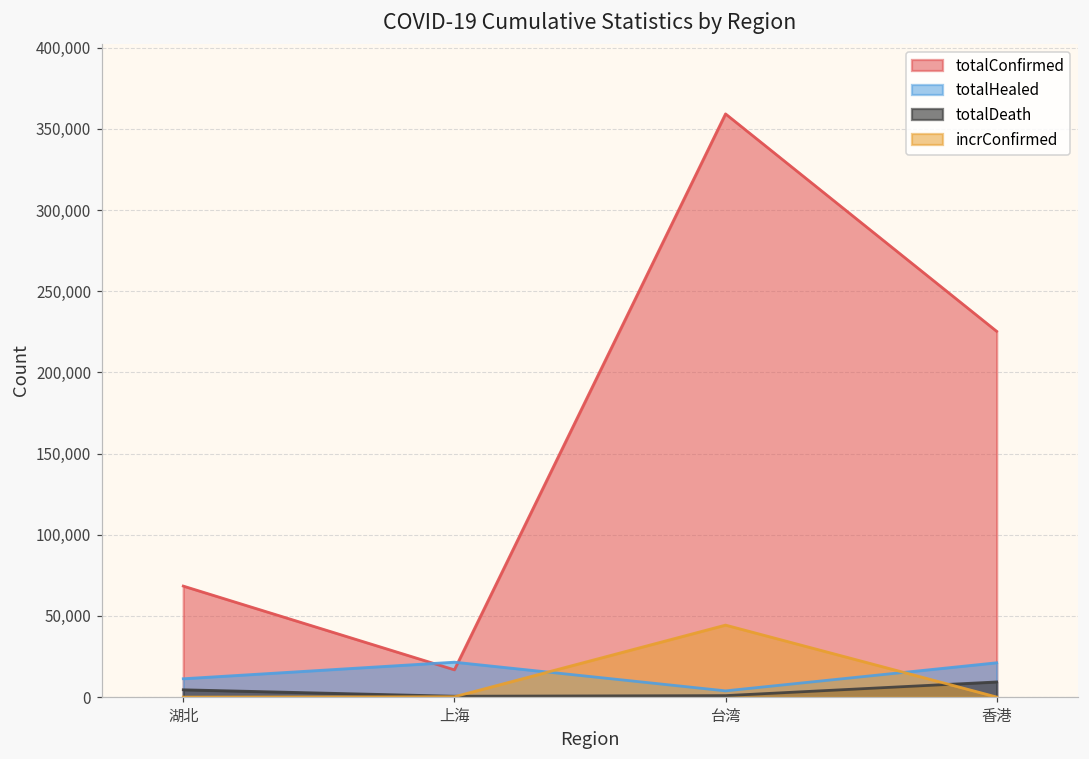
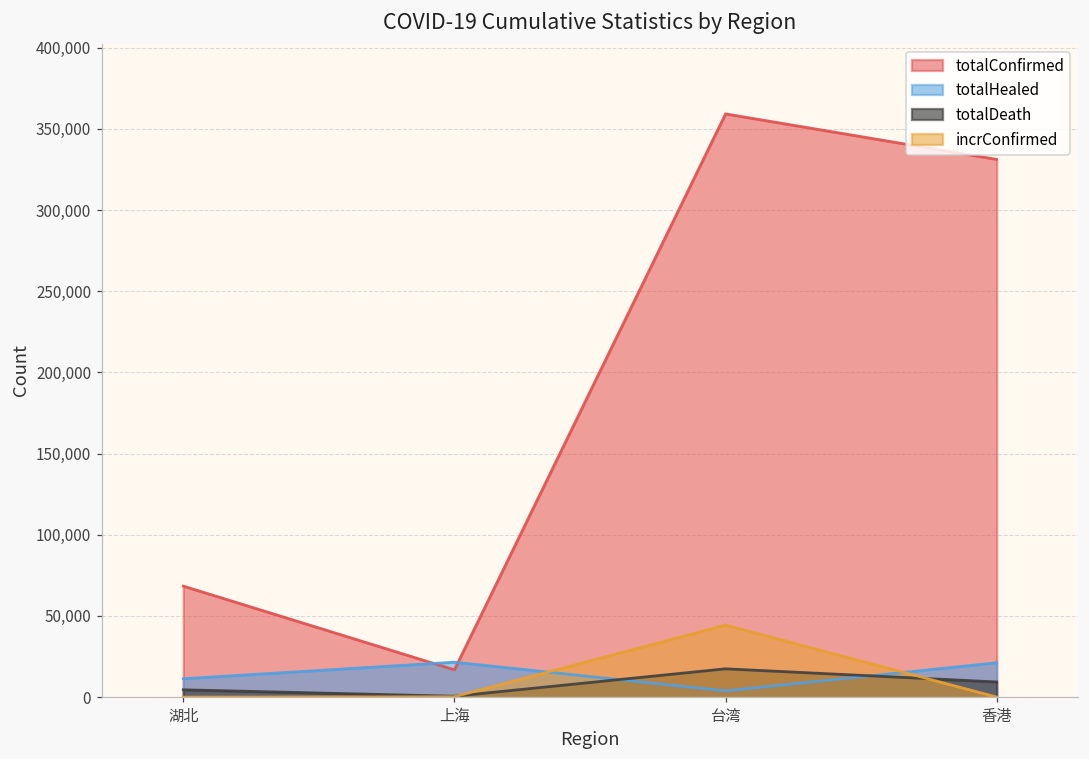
totalDeath, 台湾: 1,000 -> 17,000
totalConfirmed, 香港: 225,000 -> 331,000
